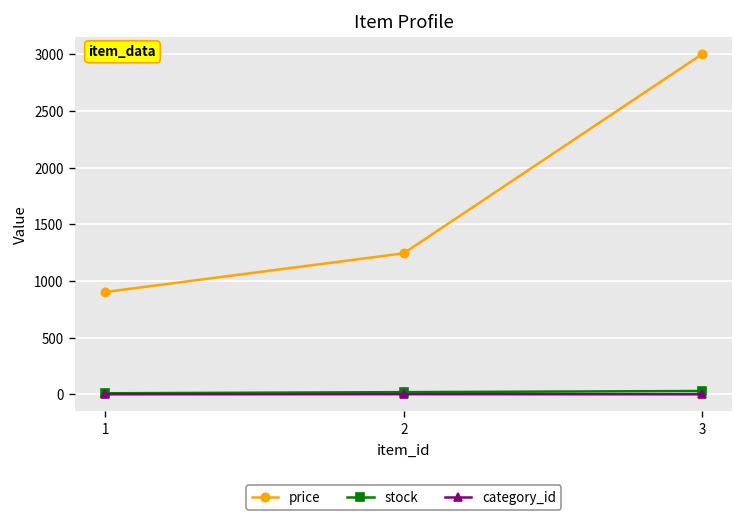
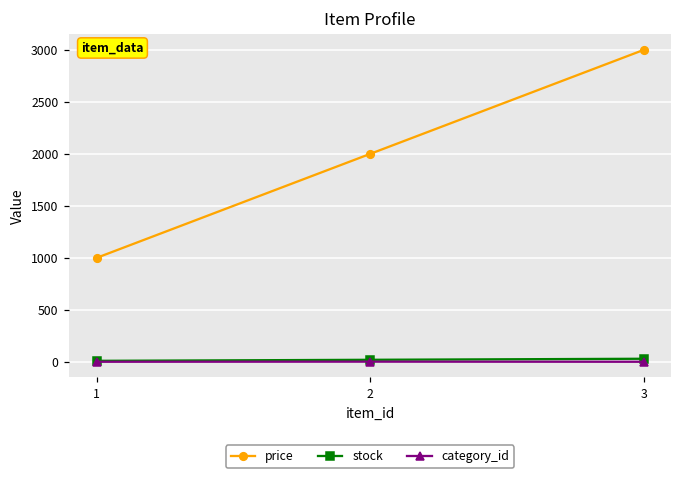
price, 1: 900 -> 1000
price, 2: 1200 -> 2000
